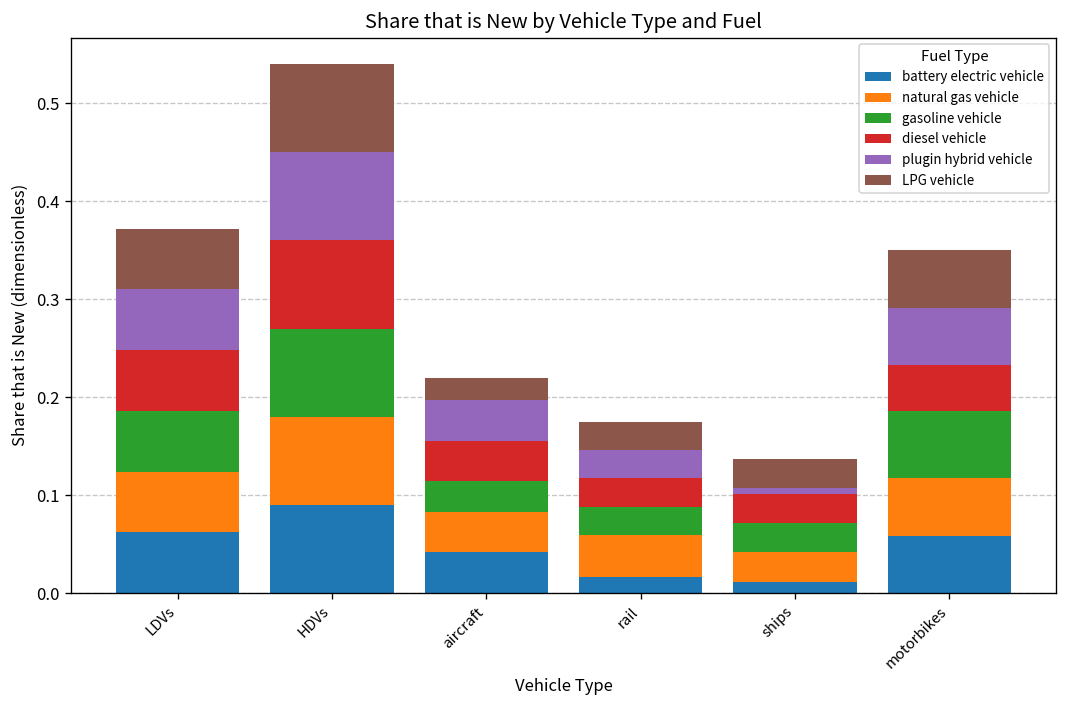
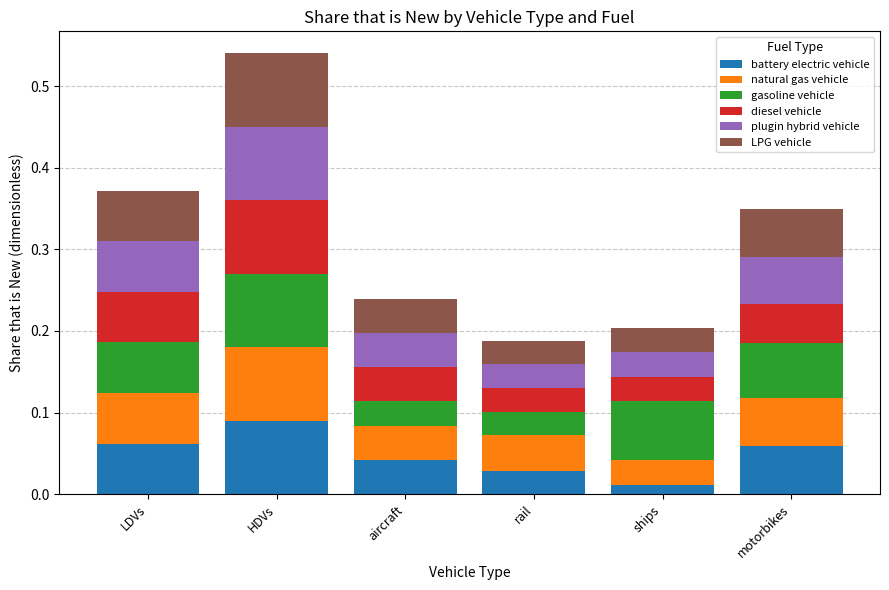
LPG vehicle, aircraft: 0.02 -> 0.04
battery electric vehicle, rail: 0.02 -> 0.03
gasoline vehicle, ships: 0.03 -> 0.07
plugin hybrid vehicle, ships: 0.01 -> 0.03
